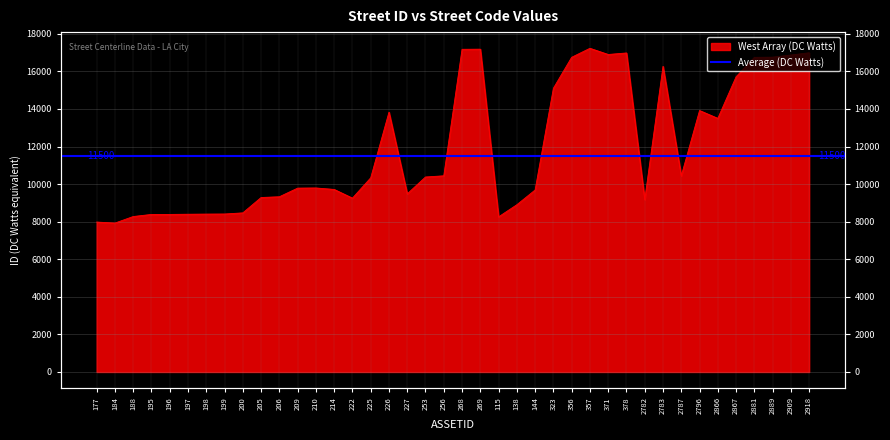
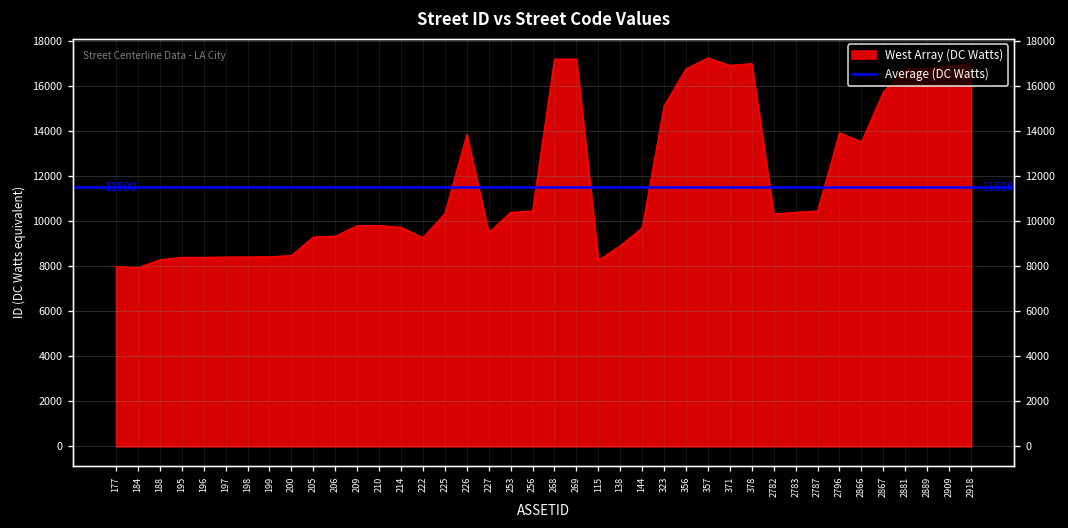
2782: 9200 -> 10300
2783: 16300 -> 10400
